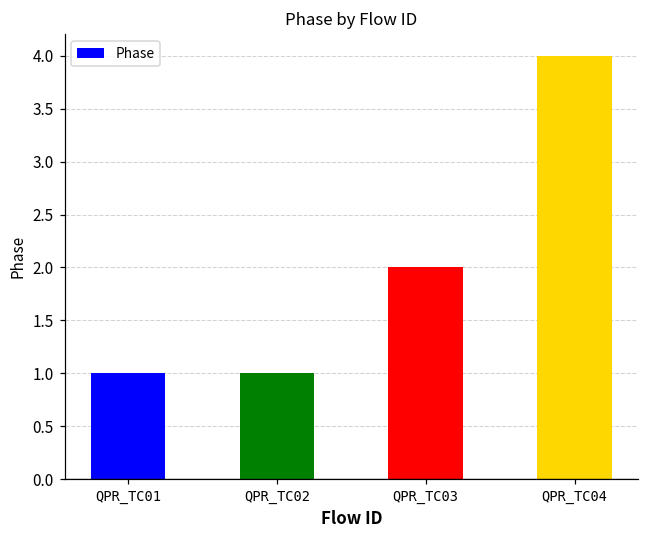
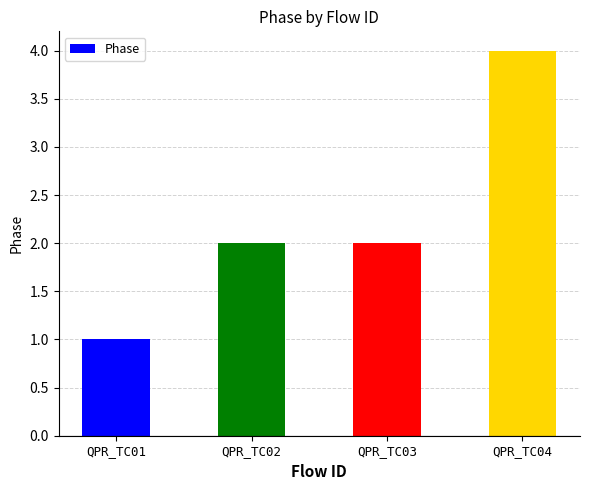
QPR_TC02: 1 -> 2
